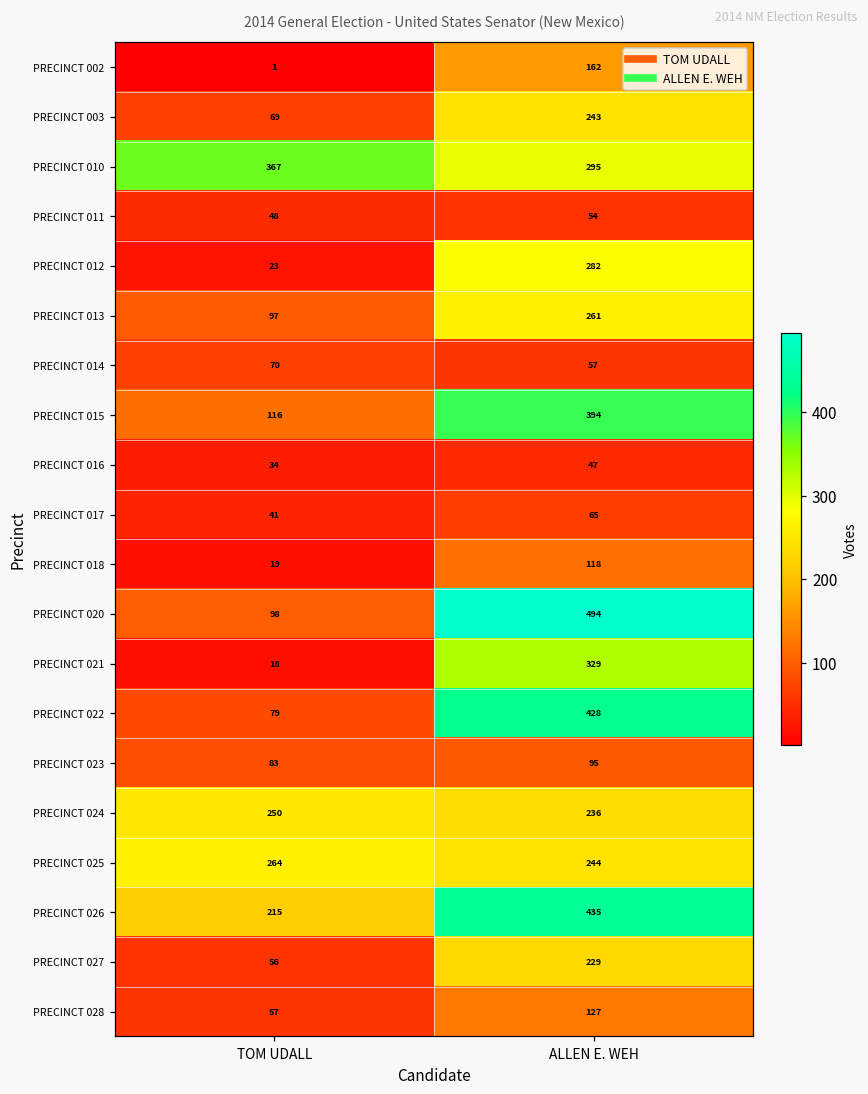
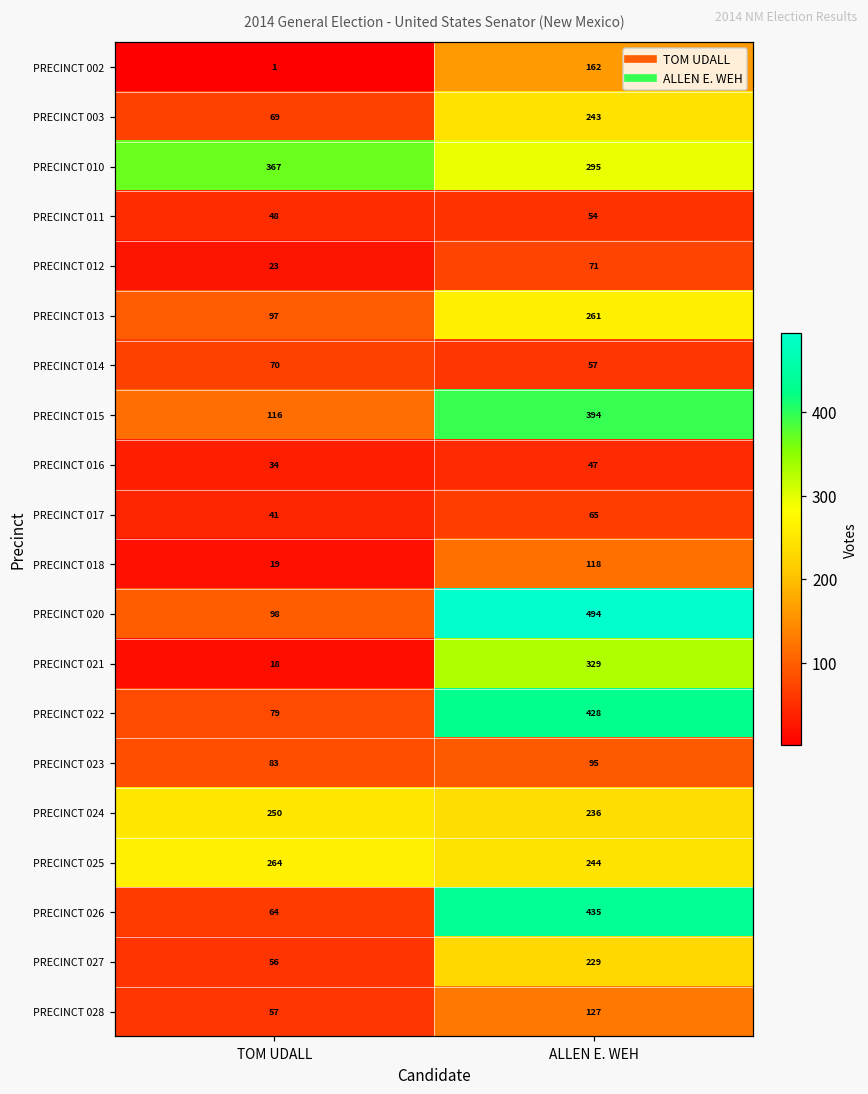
PRECINCT 012, ALLEN E. WEH: 282 -> 71
PRECINCT 026, TOM UDALL: 215 -> 64
